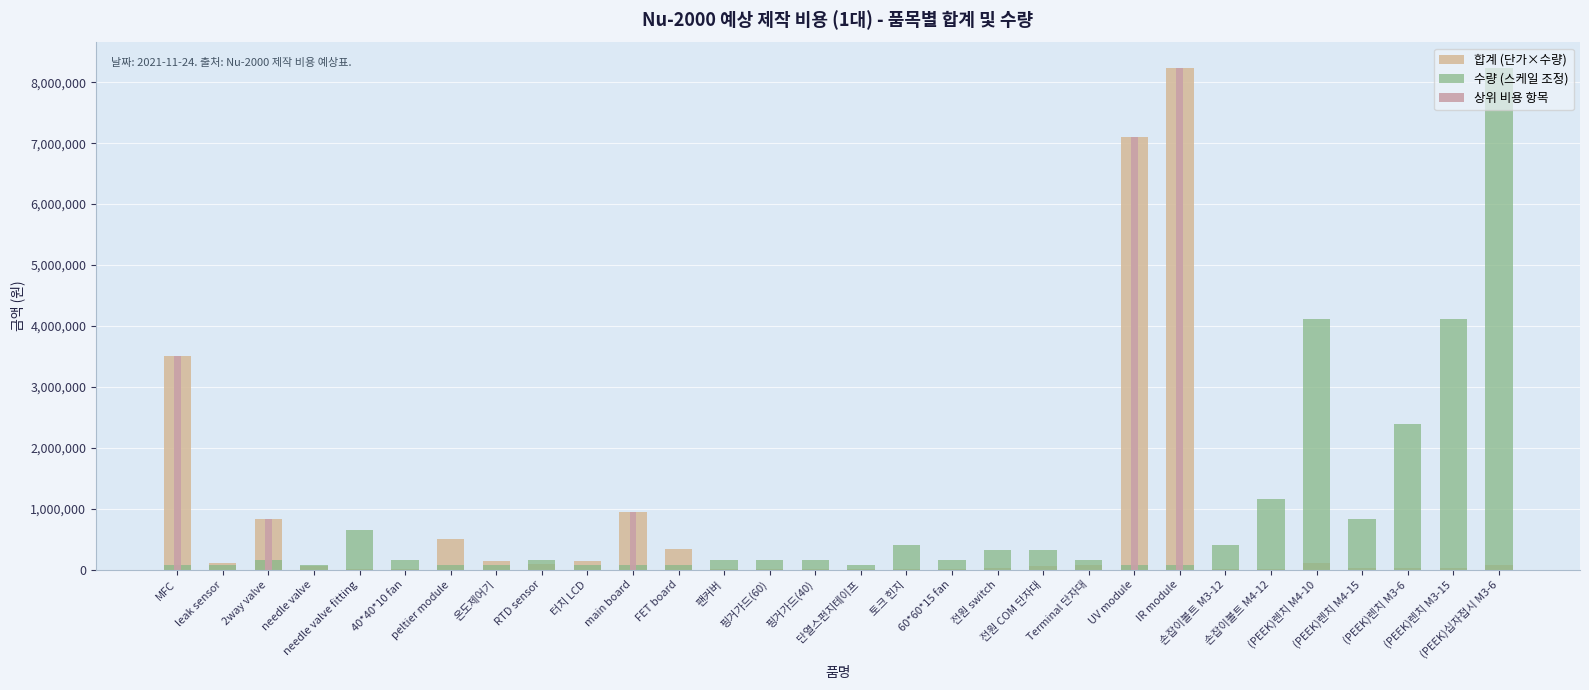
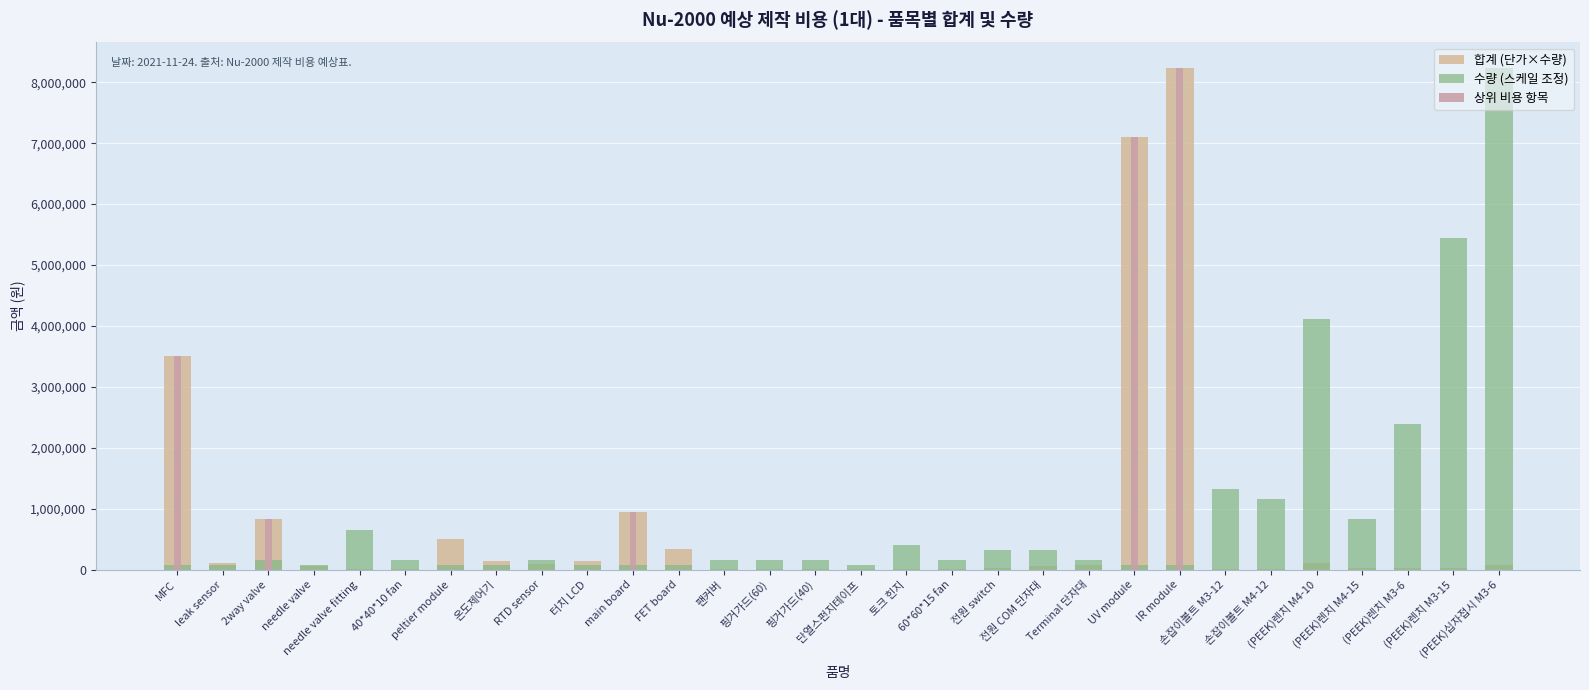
수량 (스케일 조정), 손잡이볼트 M3-12: 400,000 -> 1,300,000
수량 (스케일 조정), (PEEK)렌치 M3-15: 4,100,000 -> 5,400,000
